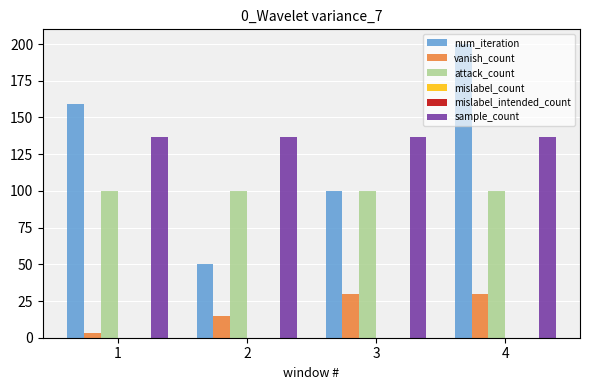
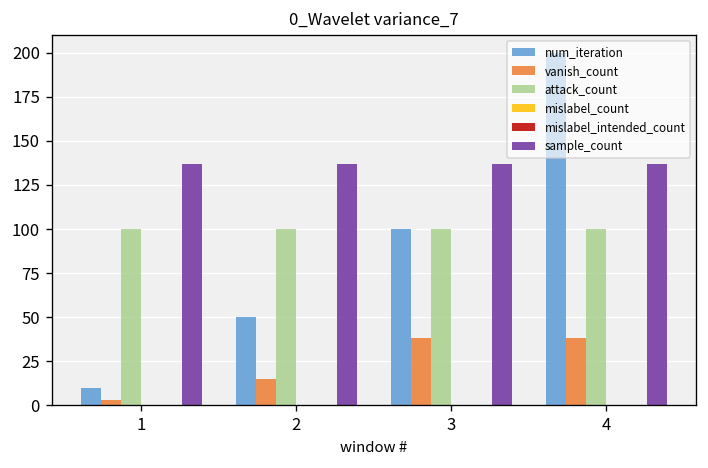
num_iteration, 1: 159 -> 10
vanish_count, 3: 30 -> 38
vanish_count, 4: 30 -> 38
